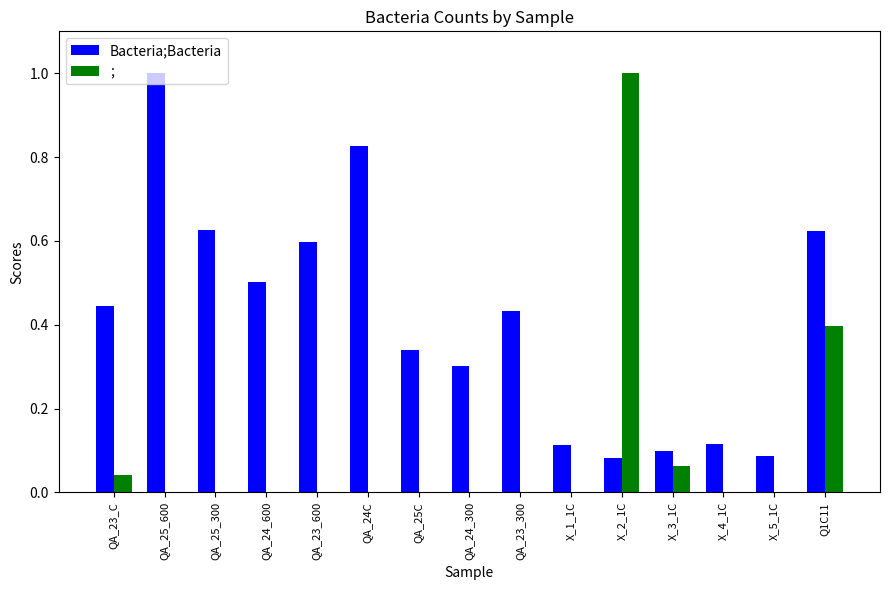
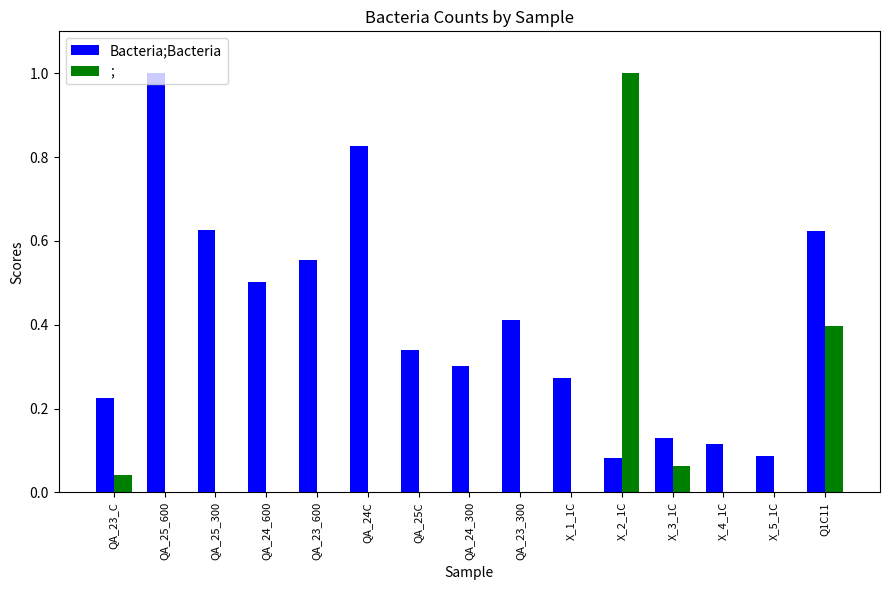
Bacteria;Bacteria, QA_23_C: 0.45 -> 0.23
Bacteria;Bacteria, QA_23_600: 0.60 -> 0.55
Bacteria;Bacteria, QA_23_300: 0.43 -> 0.41
Bacteria;Bacteria, X_1_1C: 0.11 -> 0.27
Bacteria;Bacteria, X_3_1C: 0.10 -> 0.13
